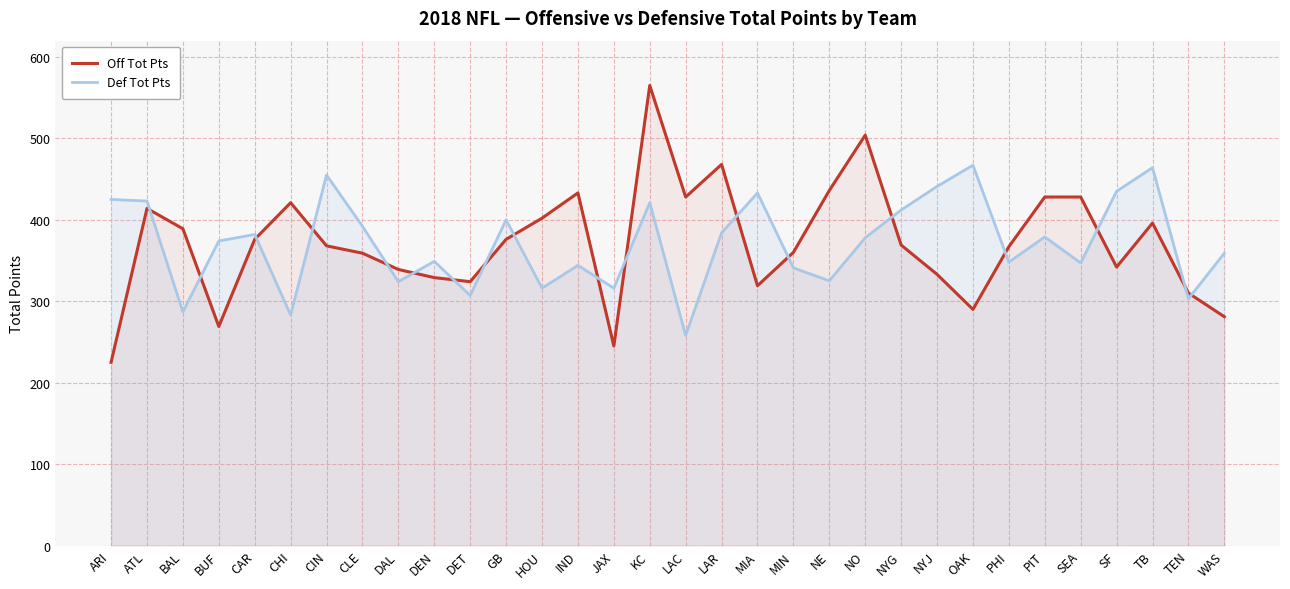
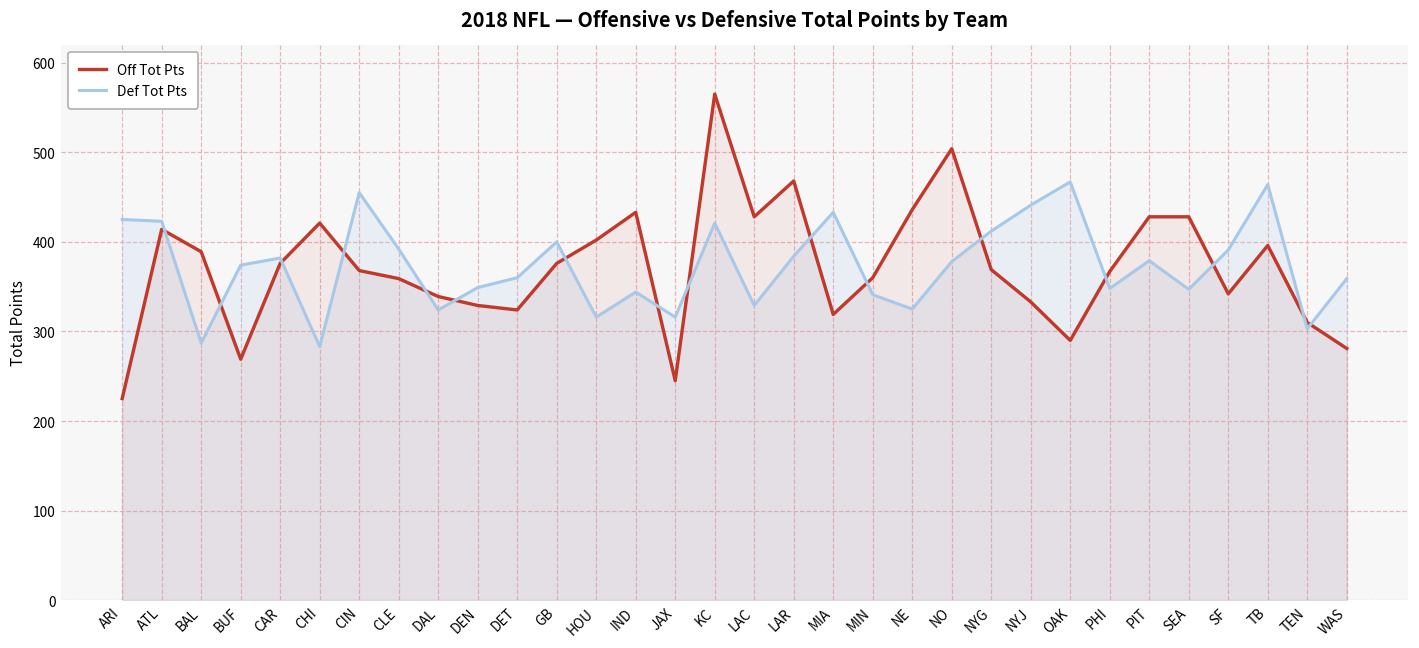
Def Tot Pts, DET: 310 -> 360
Def Tot Pts, LAC: 260 -> 330
Def Tot Pts, SF: 440 -> 390
